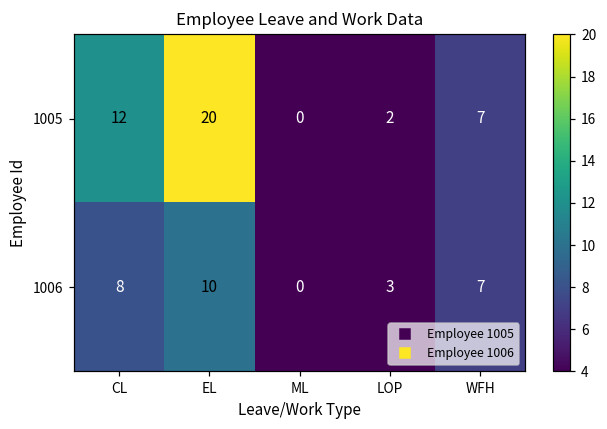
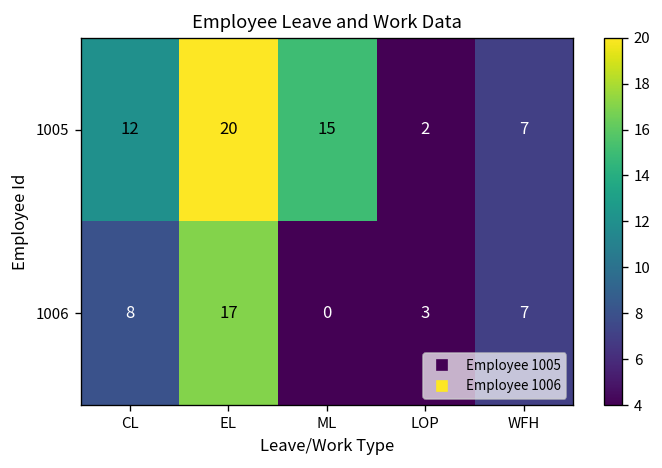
1005, ML: 0 -> 15
1006, EL: 10 -> 17
